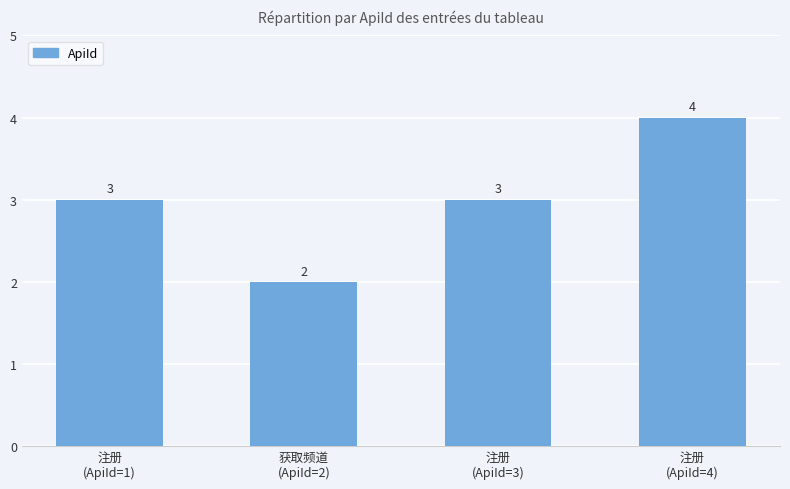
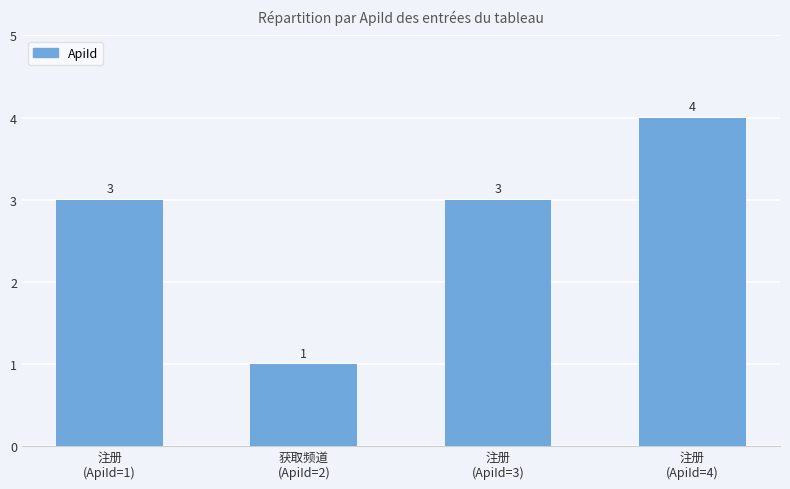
获取频道 (ApiId=2): 2 -> 1
